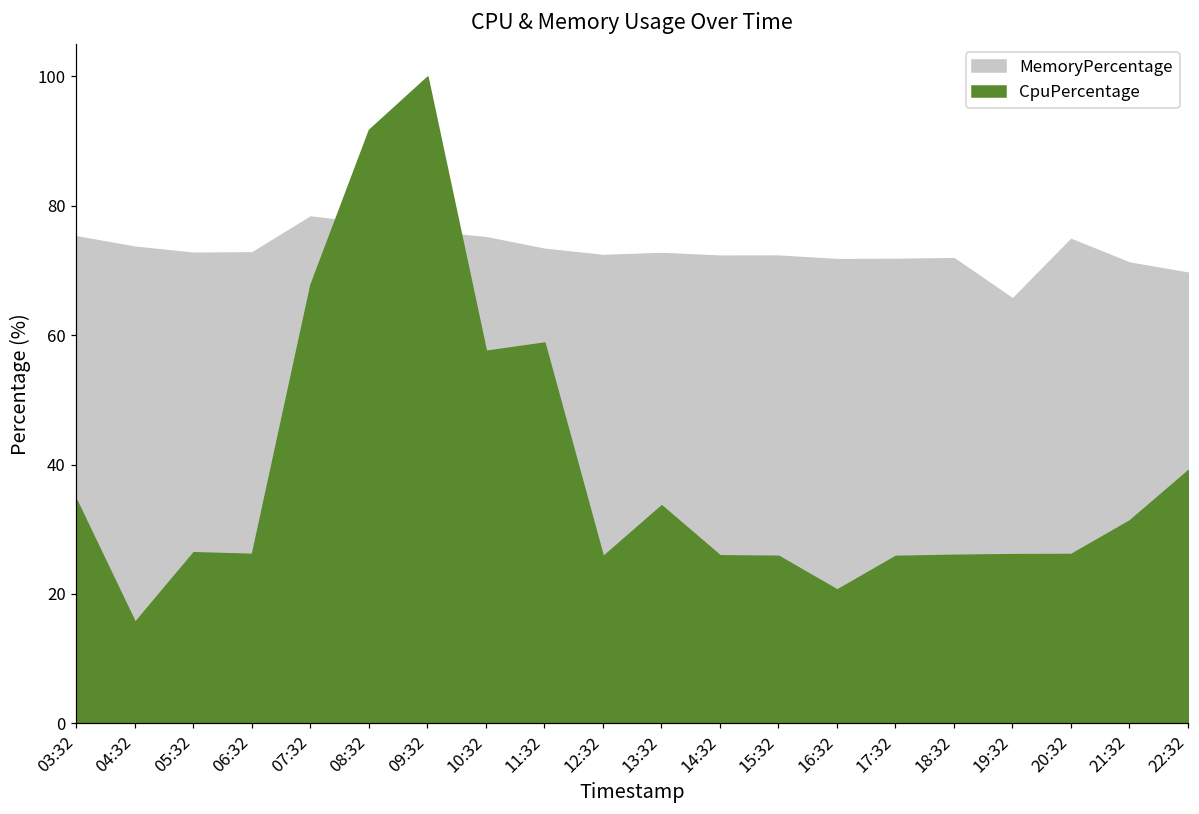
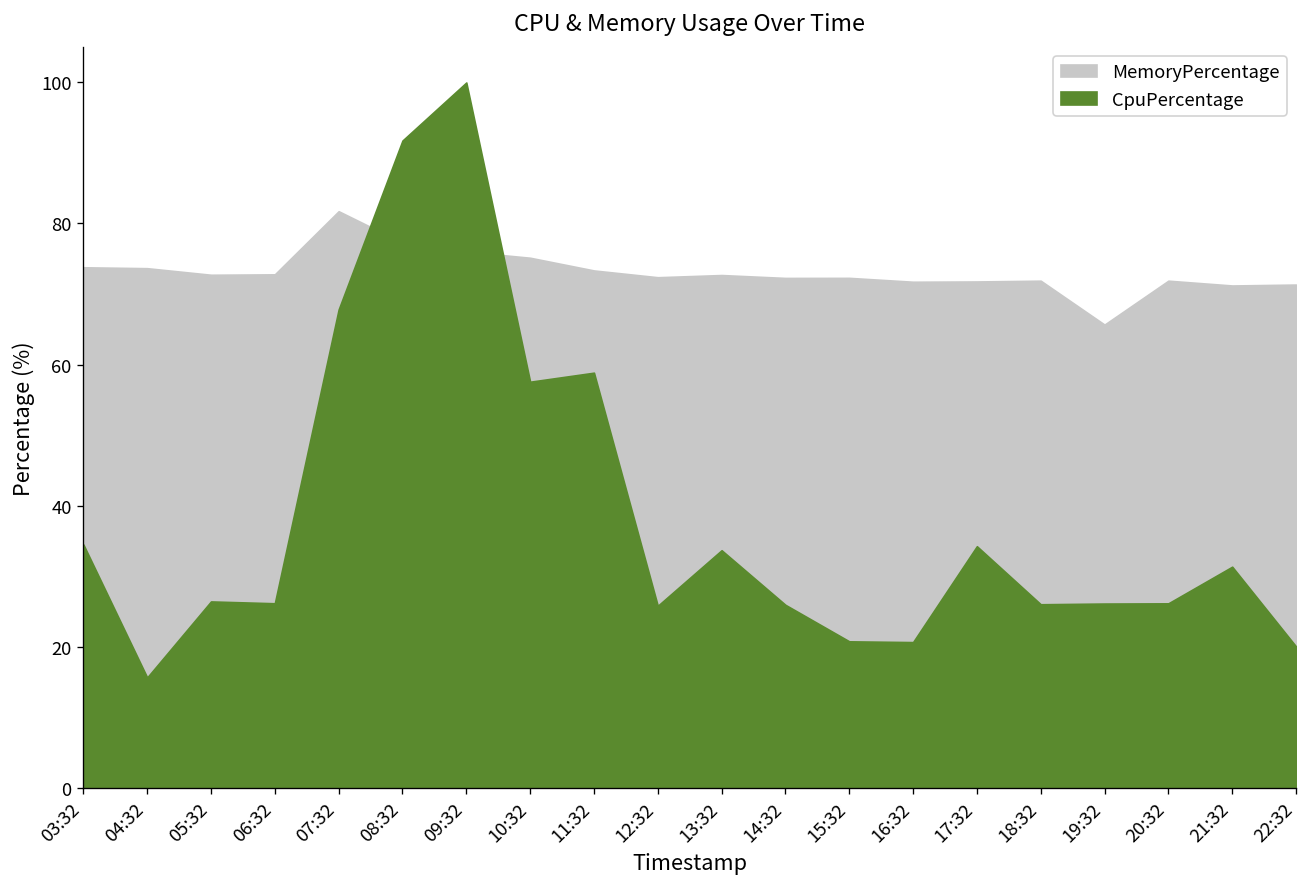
MemoryPercentage, 03:32: 75 -> 74
MemoryPercentage, 07:32: 78 -> 82
CpuPercentage, 15:32: 26 -> 21
CpuPercentage, 17:32: 26 -> 34
MemoryPercentage, 20:32: 75 -> 72
MemoryPercentage, 22:32: 70 -> 71
CpuPercentage, 22:32: 39 -> 20
